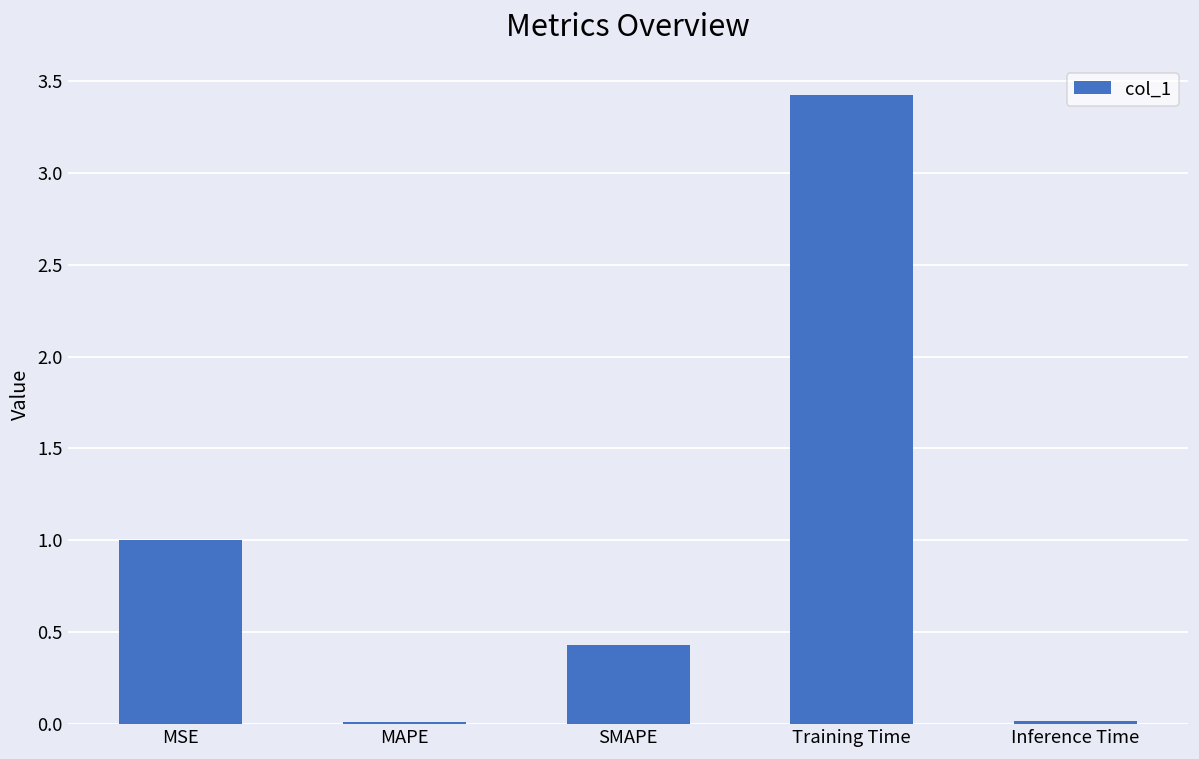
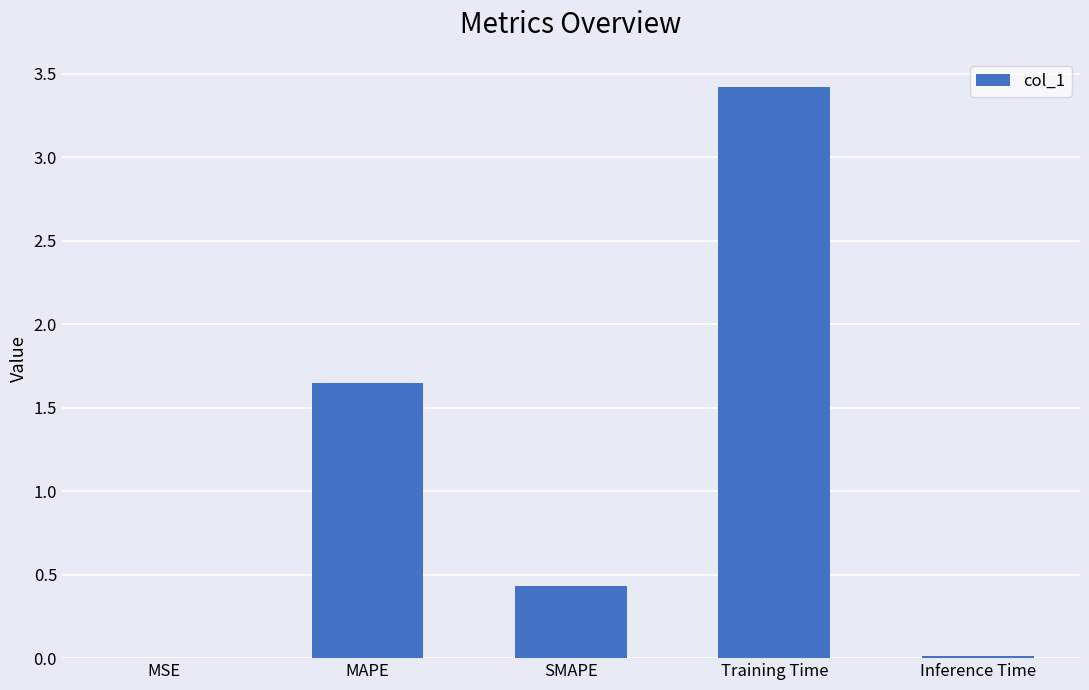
MSE: 1 -> 0
MAPE: 0.01 -> 1.65
